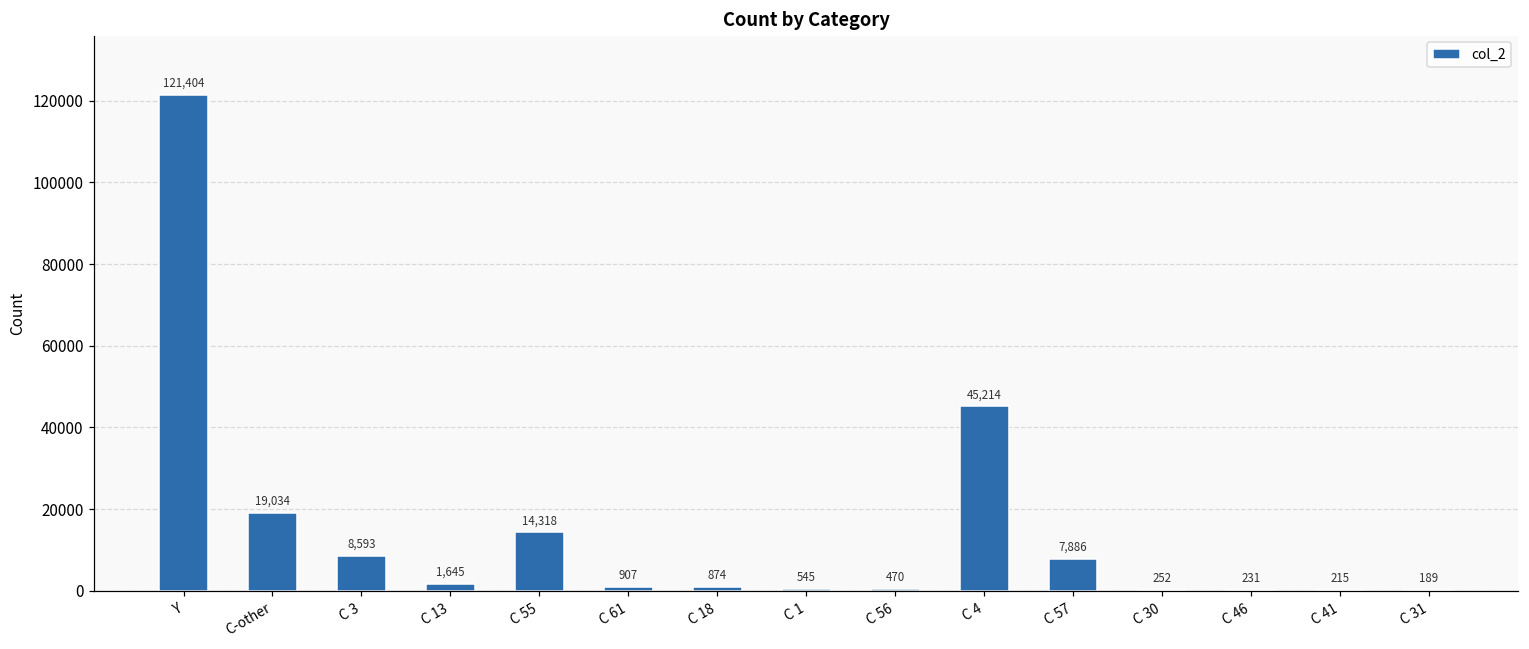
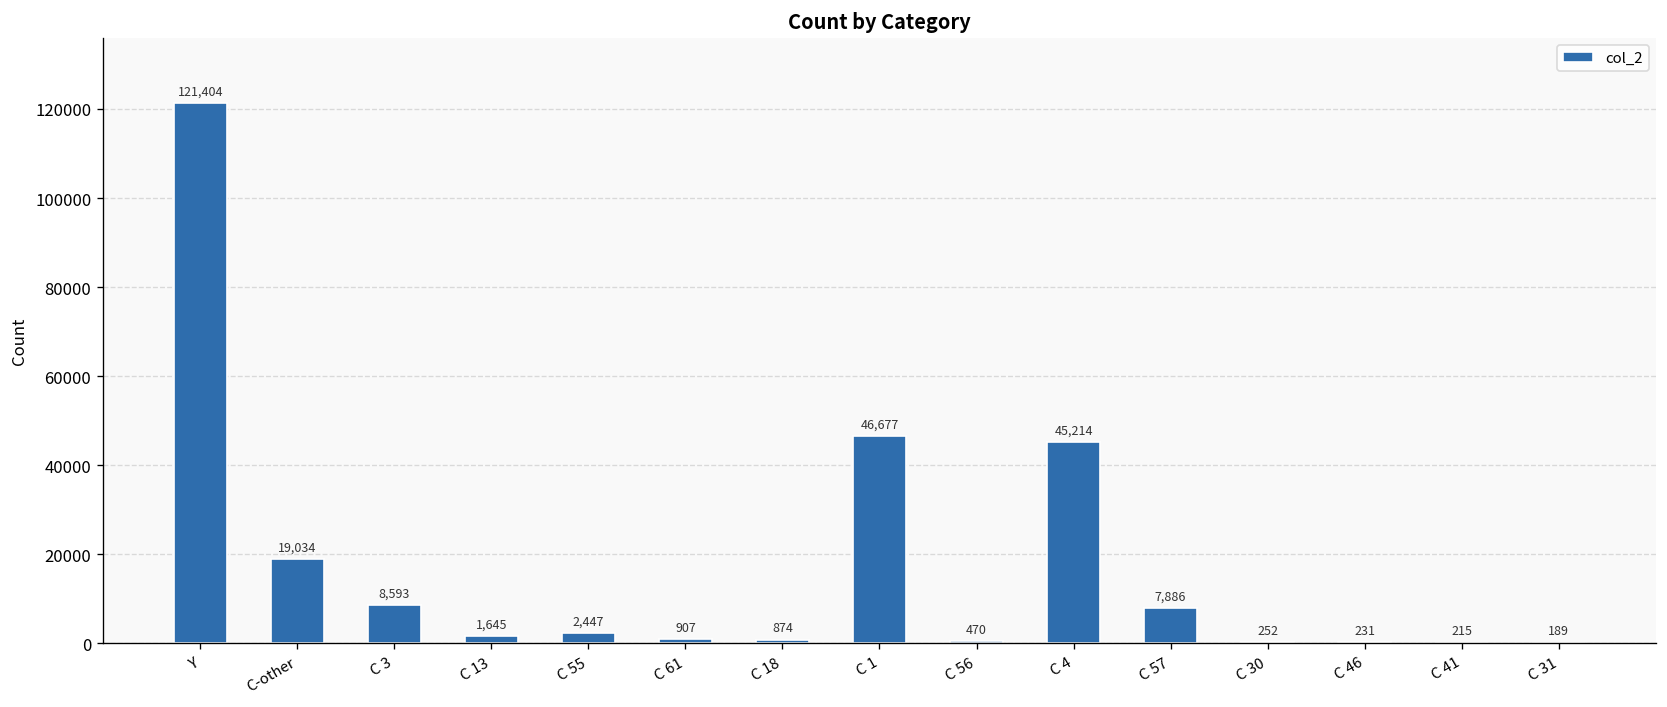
C 55: 14,318 -> 2,447
C 1: 545 -> 46,677
